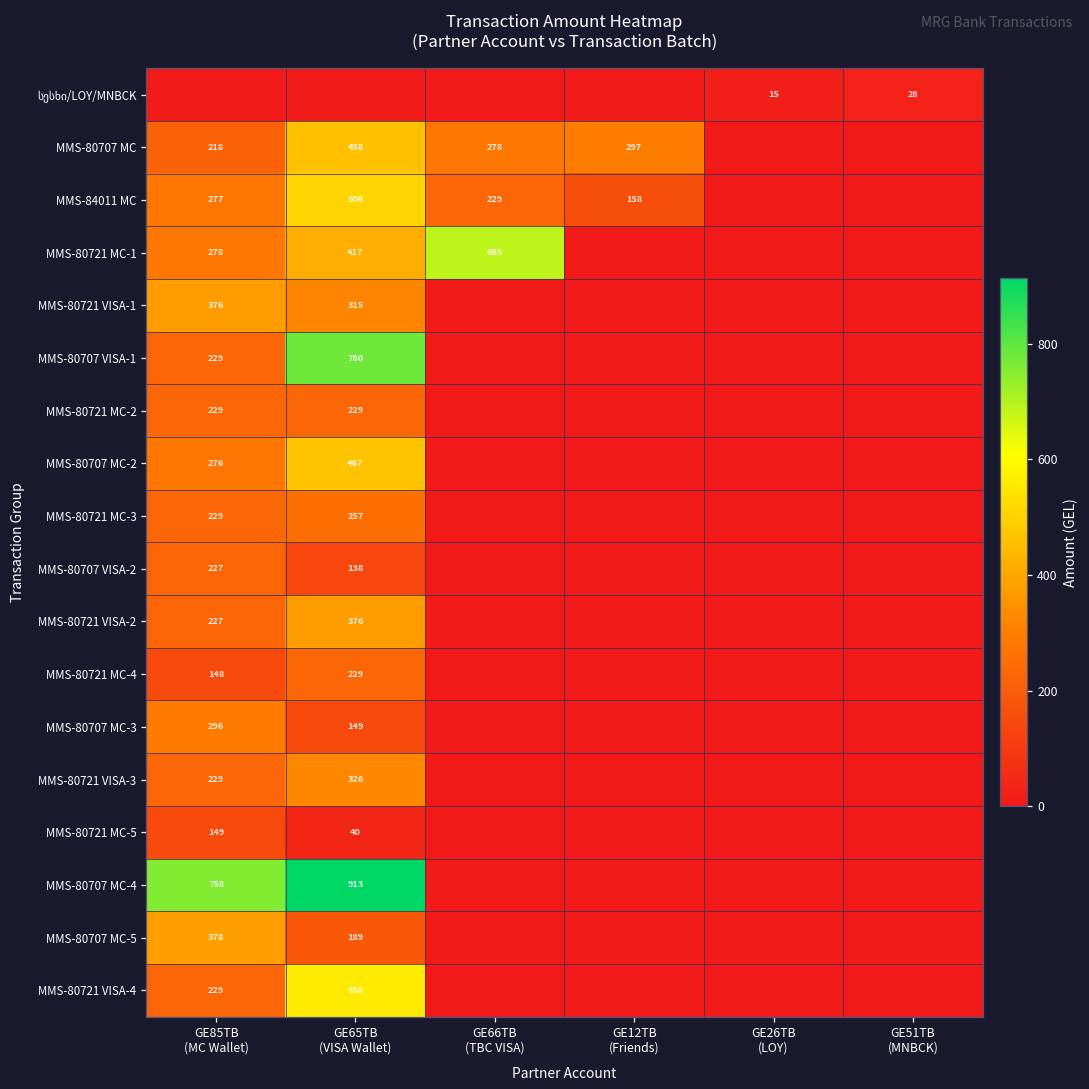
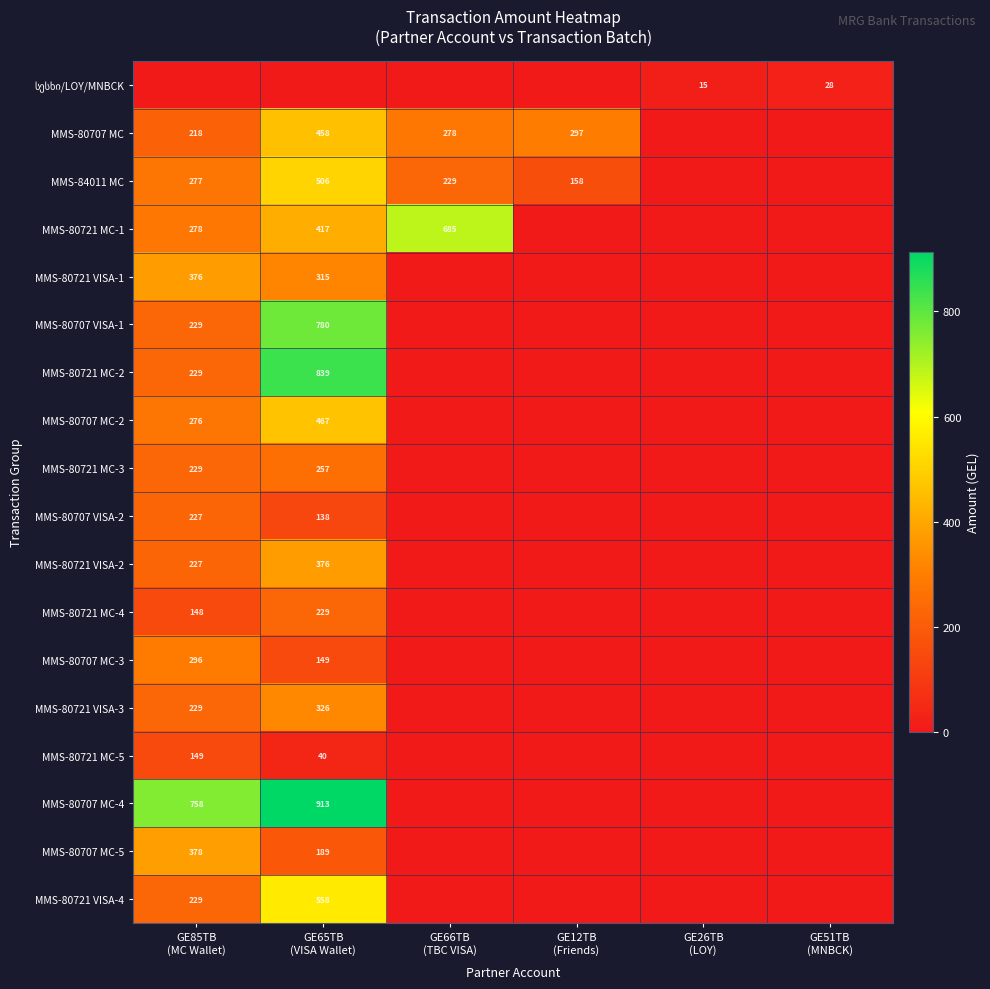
MMS-80721 MC-2, GE65TB (VISA Wallet): 229 -> 839
